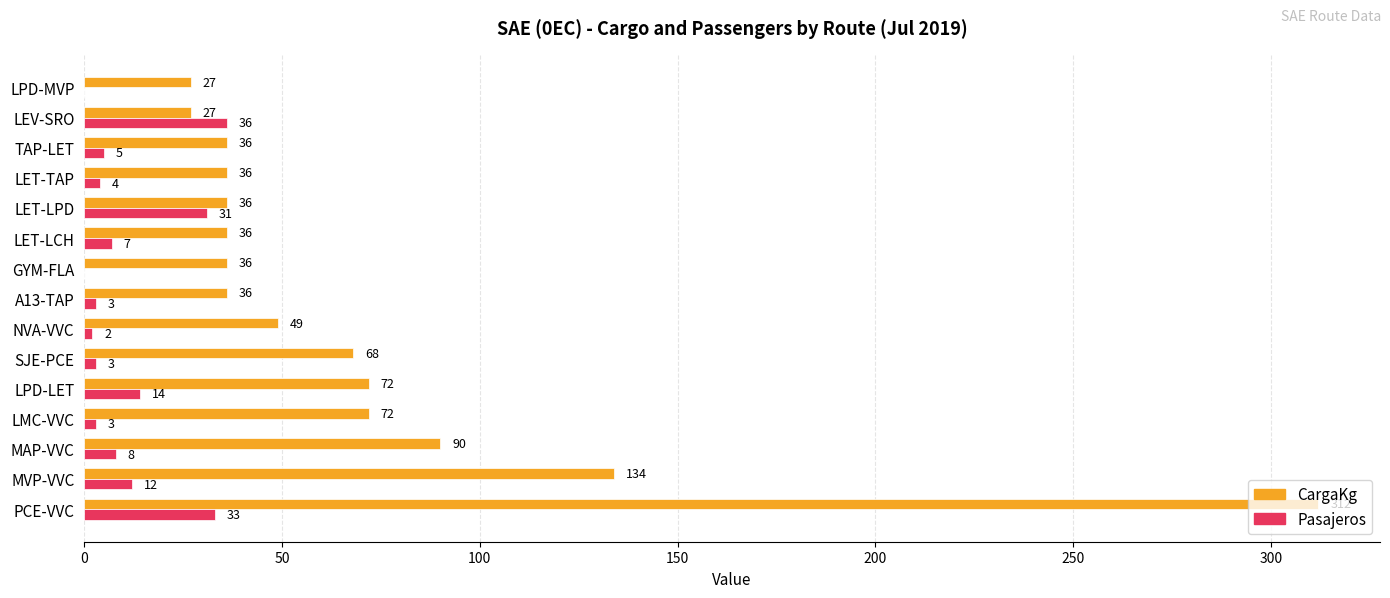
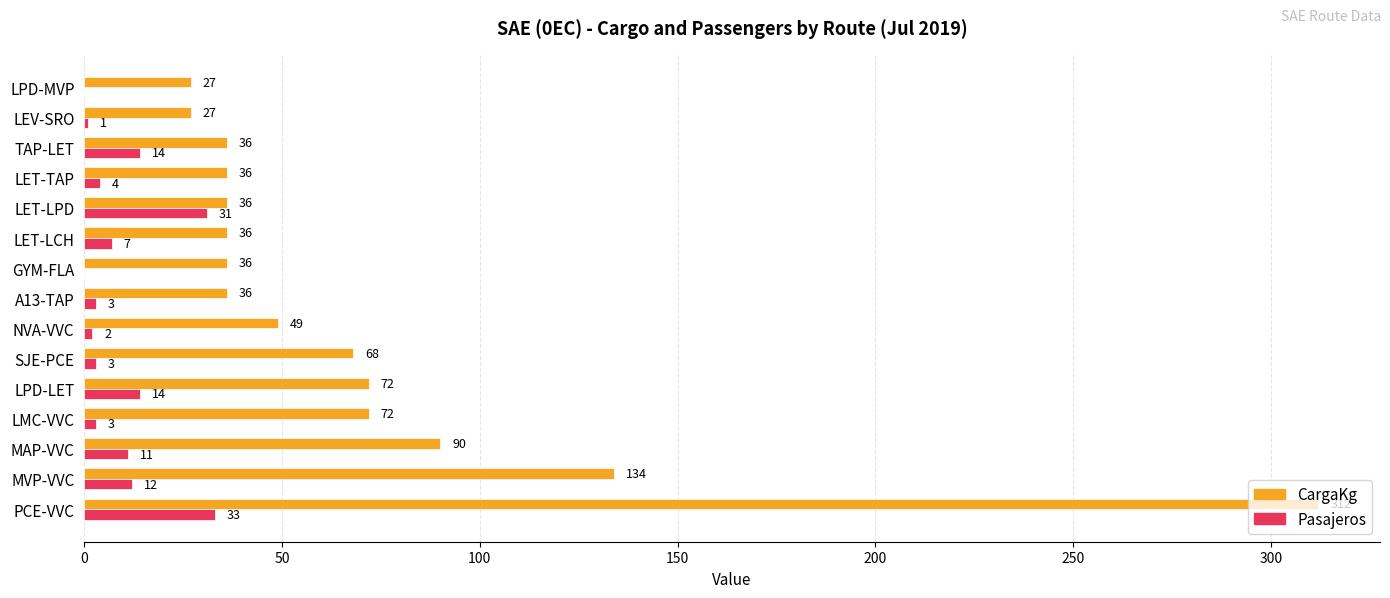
Pasajeros, LEV-SRO: 36 -> 1
Pasajeros, TAP-LET: 5 -> 14
Pasajeros, MAP-VVC: 8 -> 11
